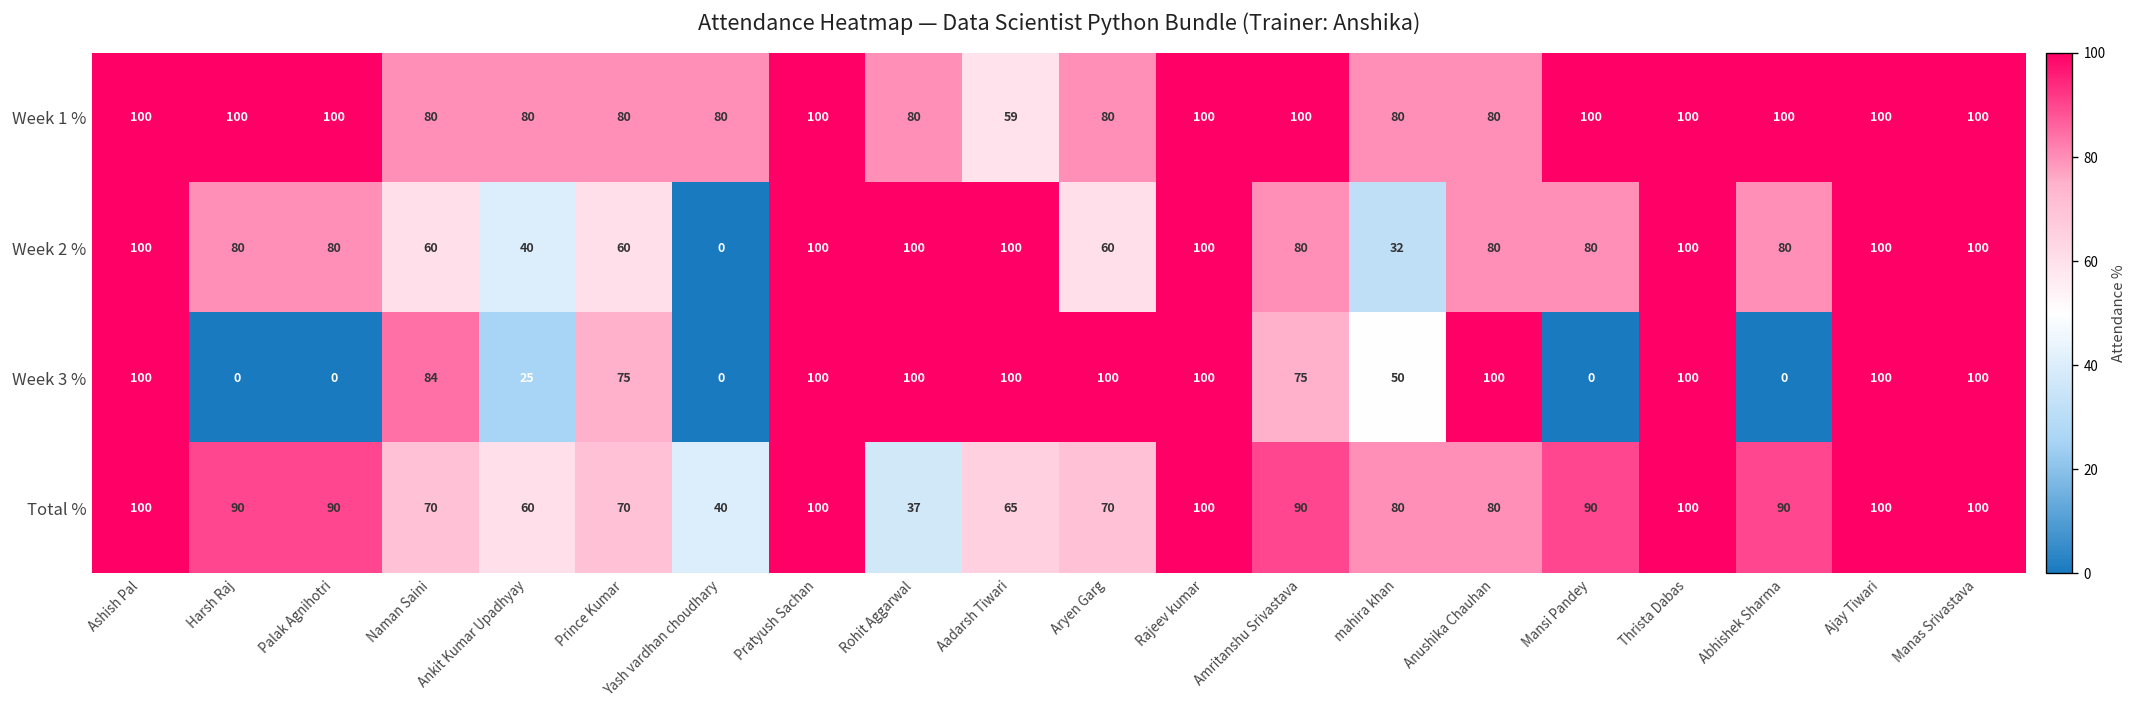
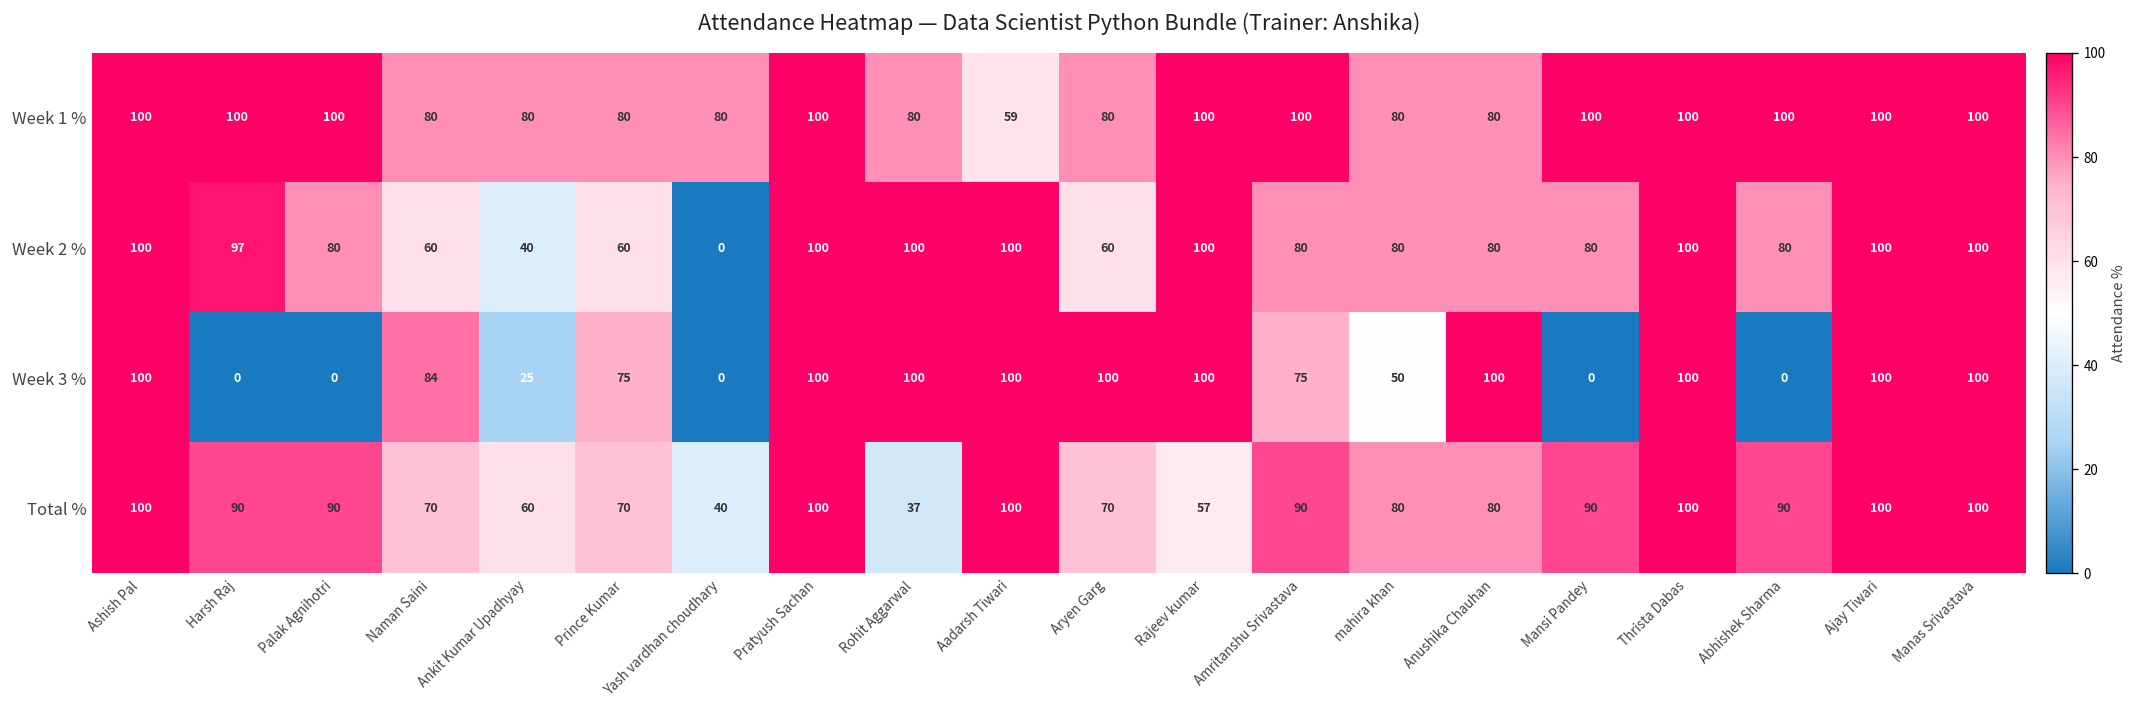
Week 2 %, Harsh Raj: 80 -> 97
Week 2 %, mahira khan: 32 -> 80
Total %, Aadarsh Tiwari: 65 -> 100
Total %, Rajeev kumar: 100 -> 57
